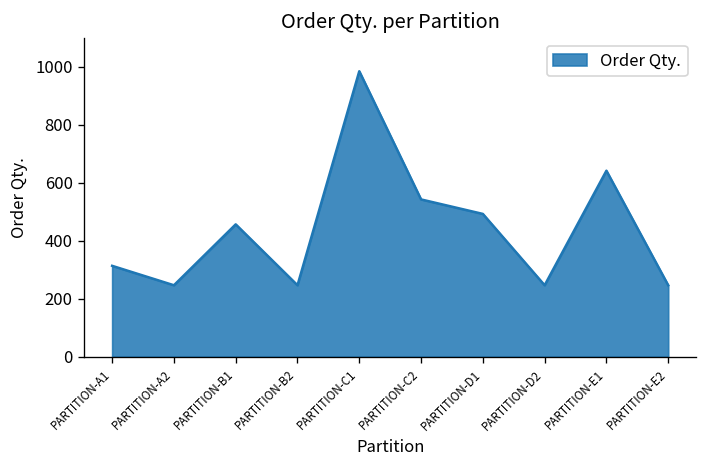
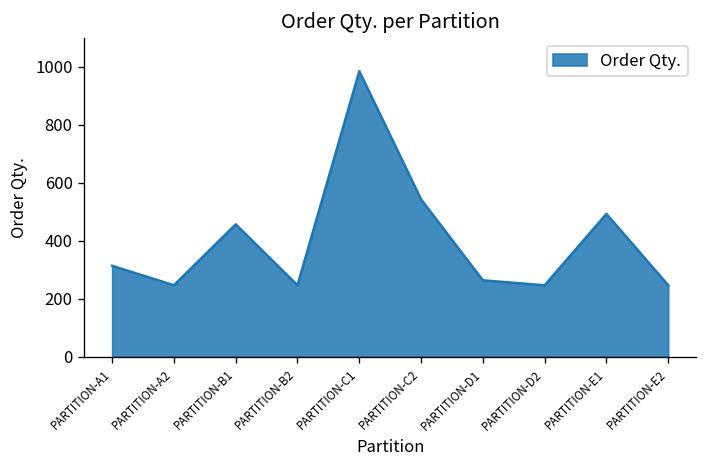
PARTITION-D1: 490 -> 260
PARTITION-E1: 640 -> 490
